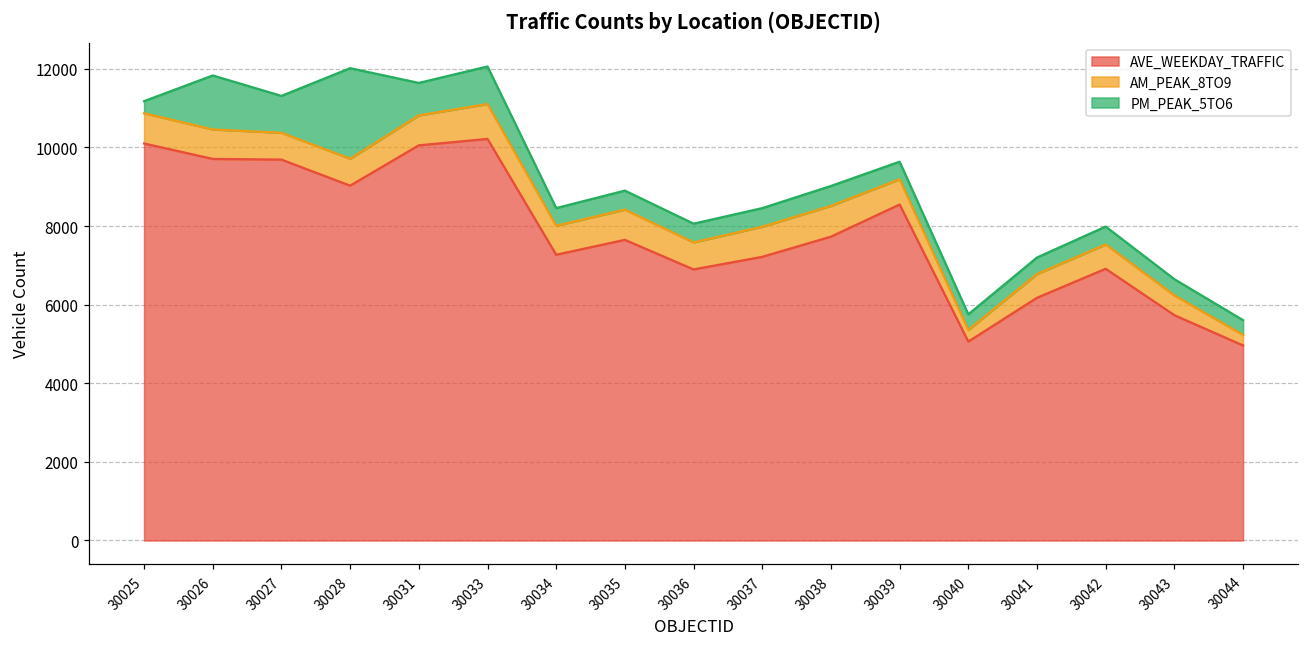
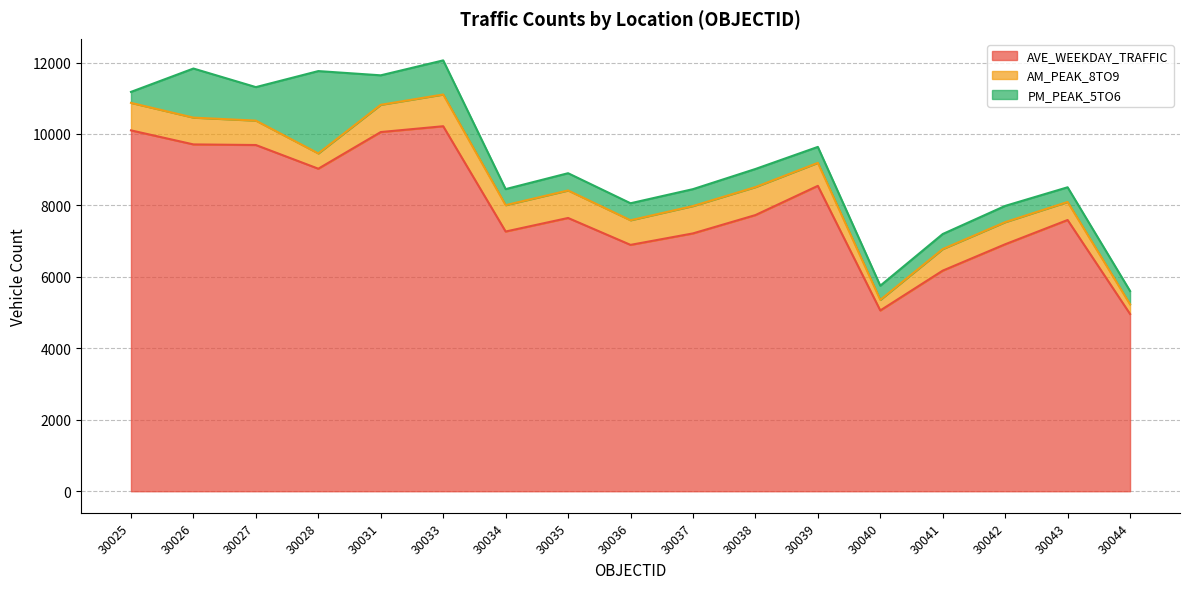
AM_PEAK_8TO9, 30028: 700 -> 400
AVE_WEEKDAY_TRAFFIC, 30043: 5700 -> 7600
